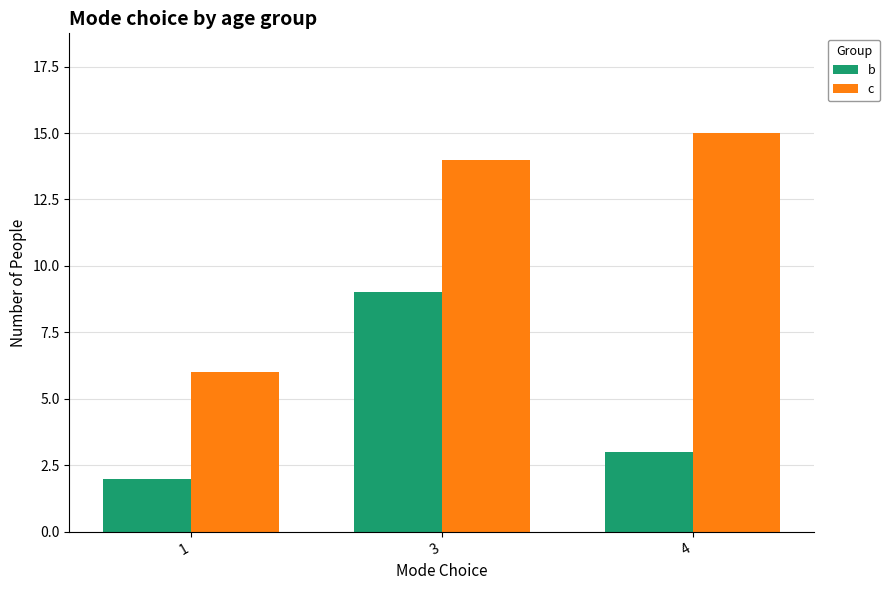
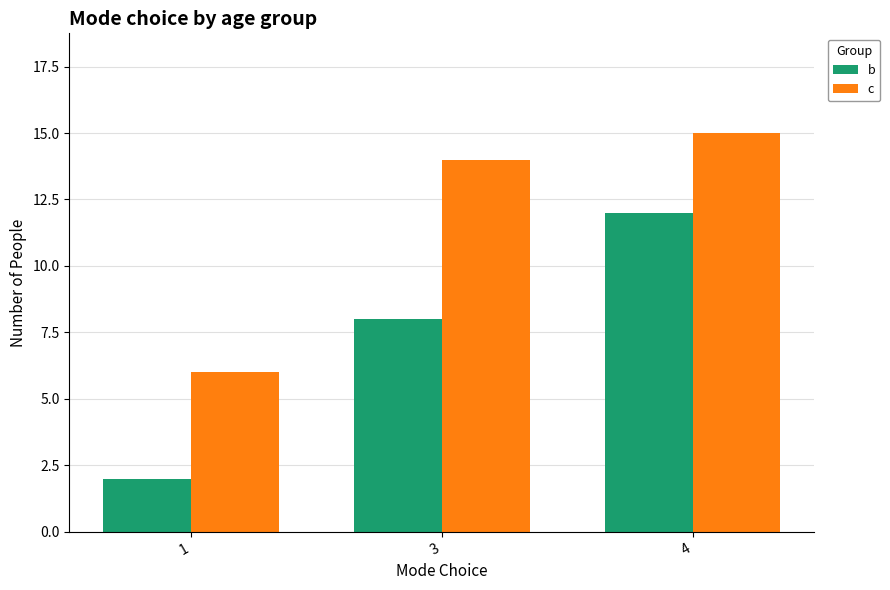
b, 3: 9 -> 8
b, 4: 3 -> 12
